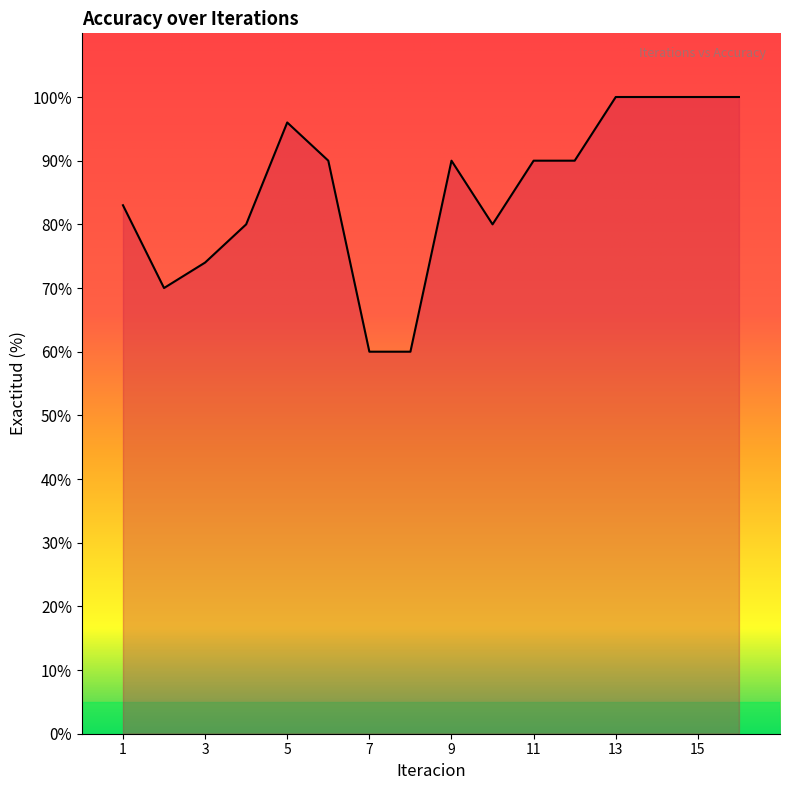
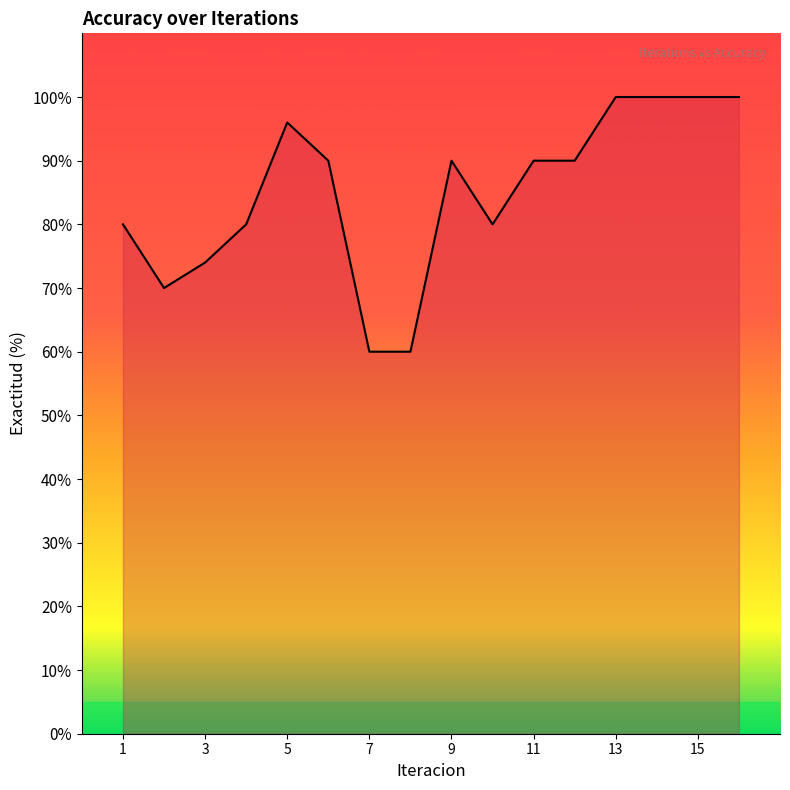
1: 83% -> 80%
